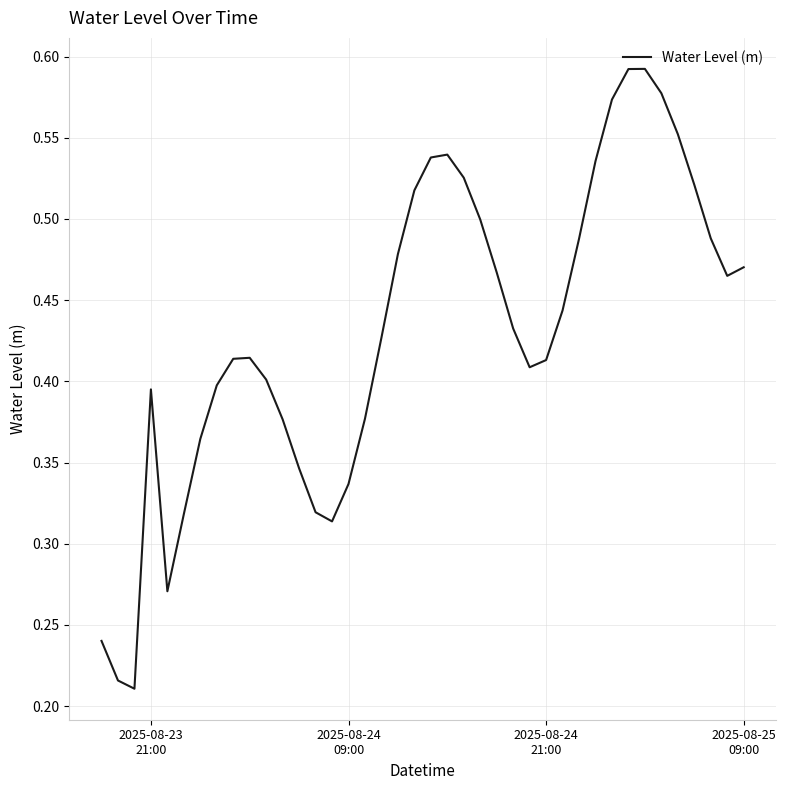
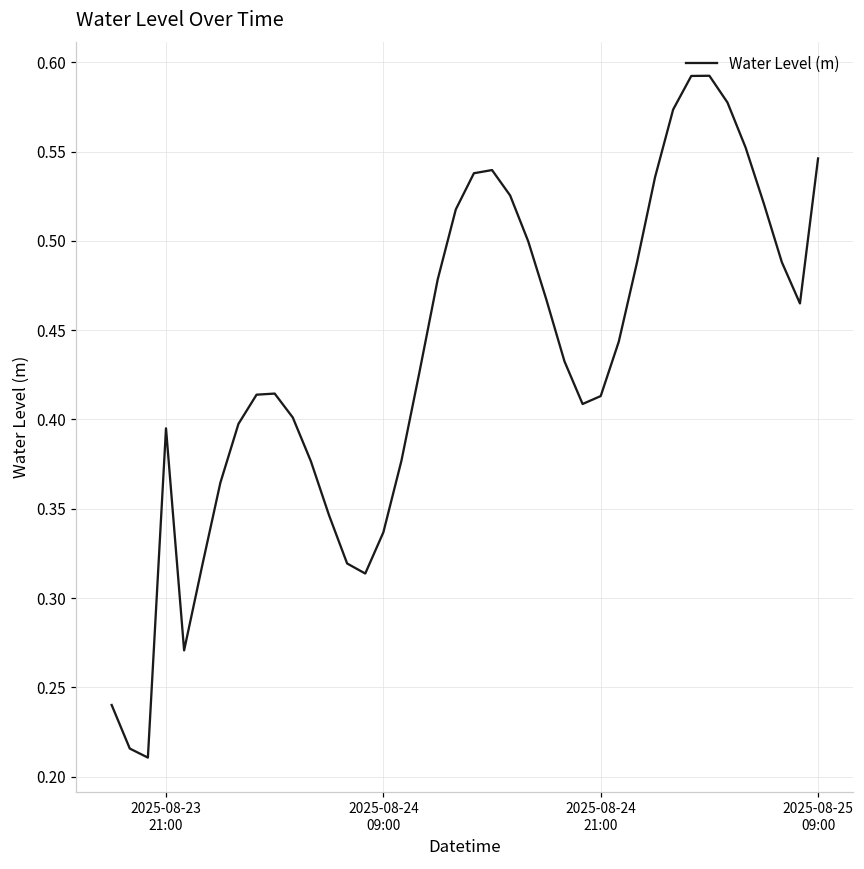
2025-08-25 09:00: 0.470 -> 0.546
